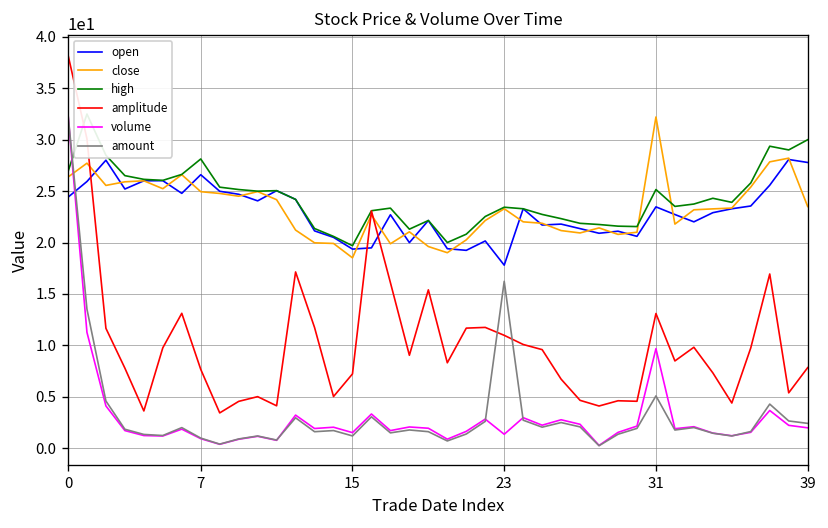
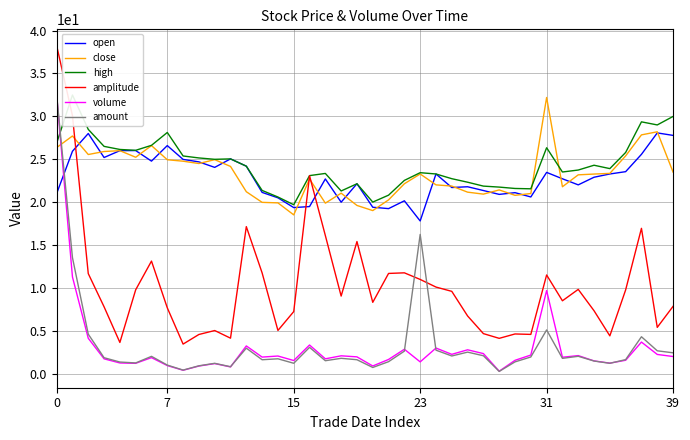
open, 0: 24 -> 21
high, 31: 25 -> 26
amplitude, 31: 13 -> 12
